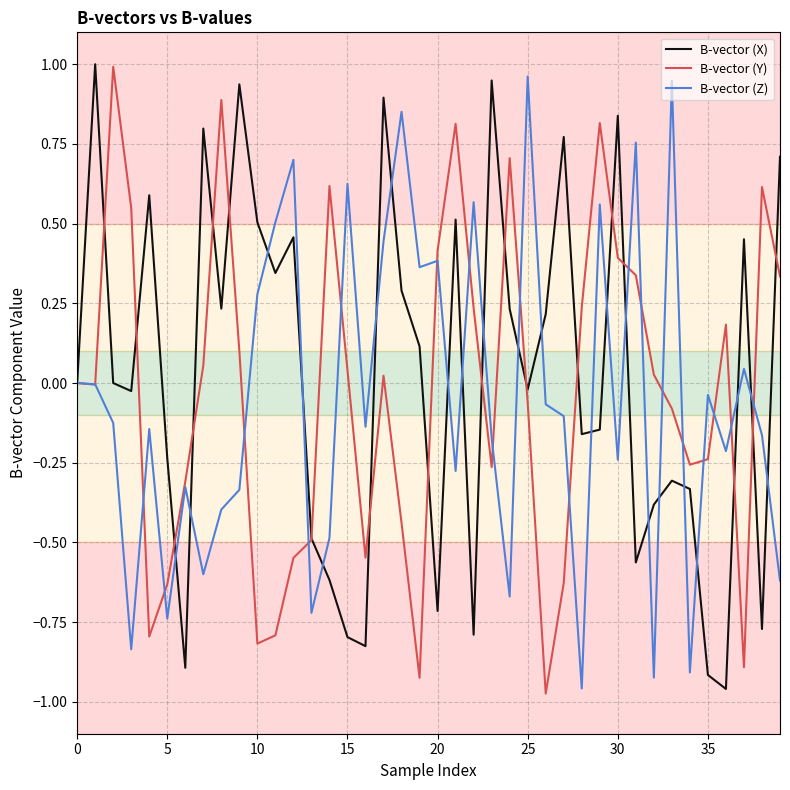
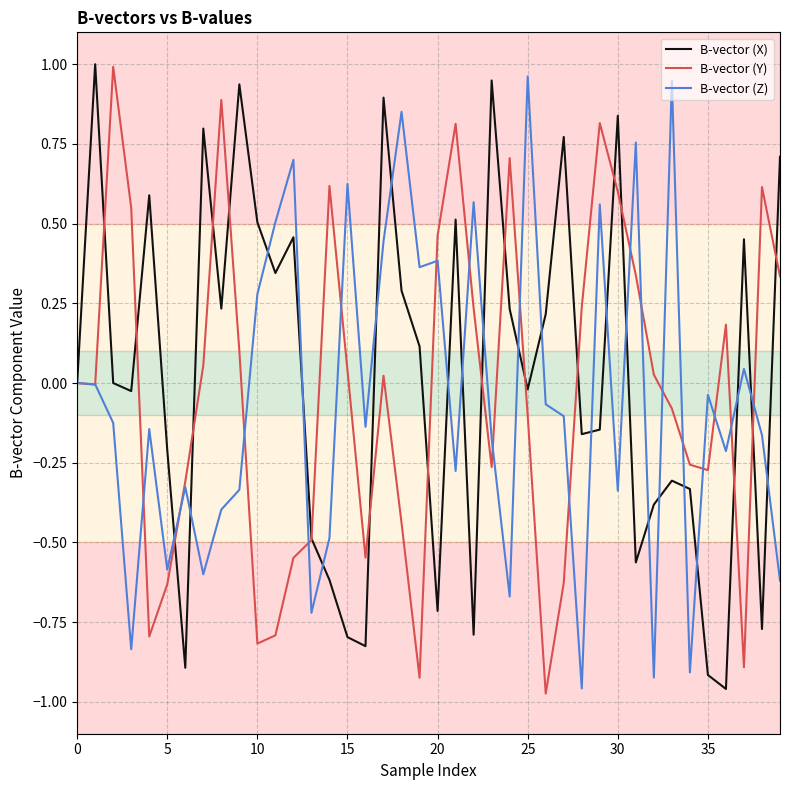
B-vector (X), 5: -0.24 -> -0.21
B-vector (Z), 5: -0.74 -> -0.59
B-vector (Y), 20: 0.42 -> 0.46
B-vector (Y), 25: -0.06 -> -0.10
B-vector (Y), 30: 0.39 -> 0.60
B-vector (Z), 30: -0.24 -> -0.34
B-vector (Y), 35: -0.24 -> -0.27
